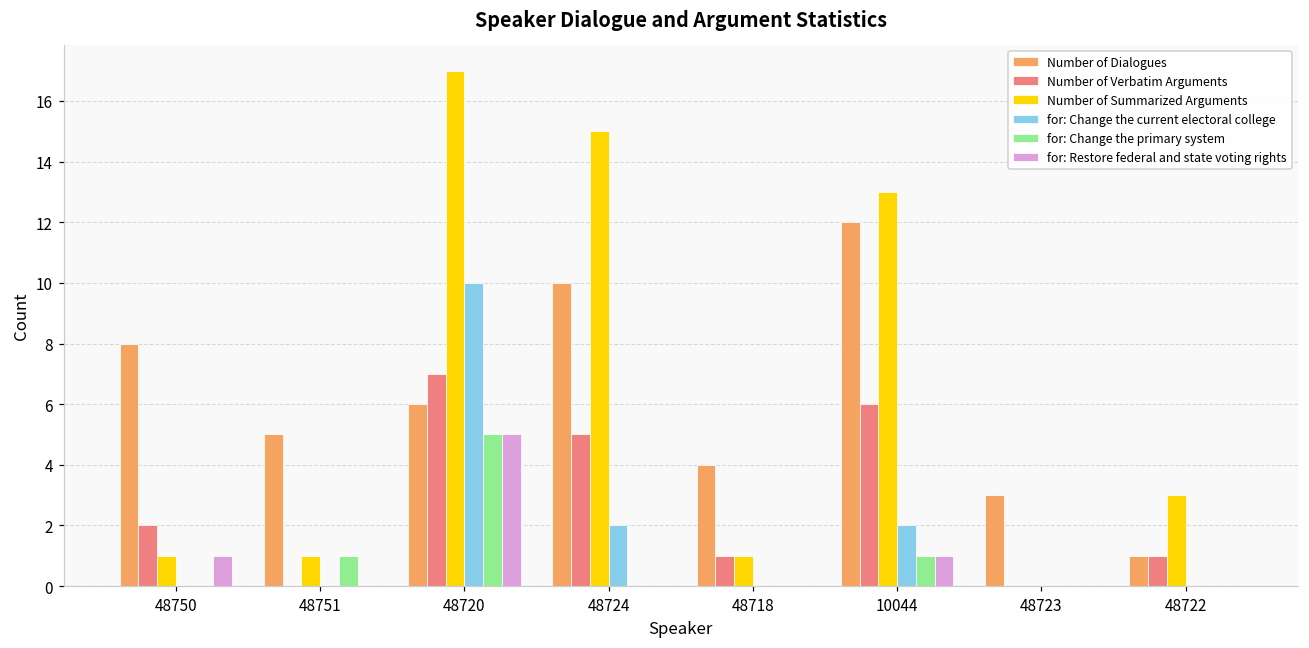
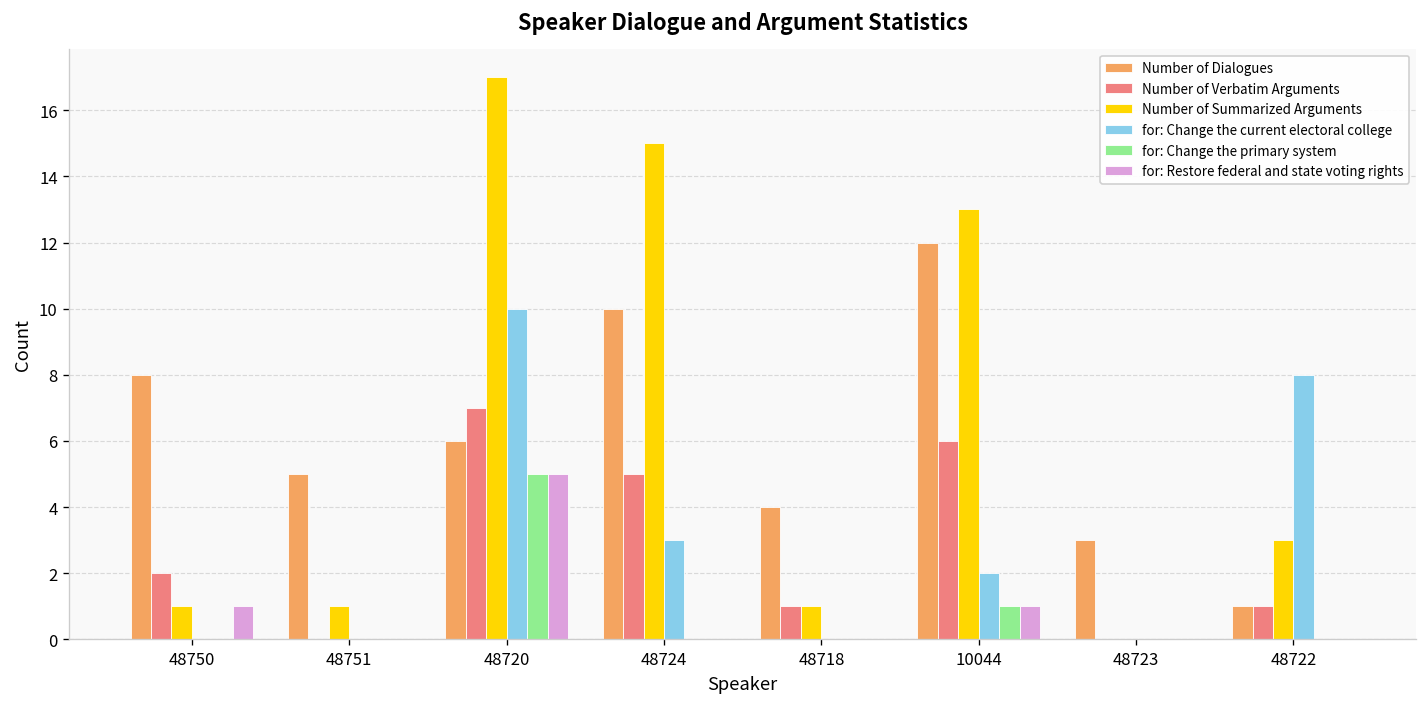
for: Change the primary system, 48751: 1 -> 0
for: Change the current electoral college, 48724: 2 -> 3
for: Change the current electoral college, 48722: 0 -> 8
